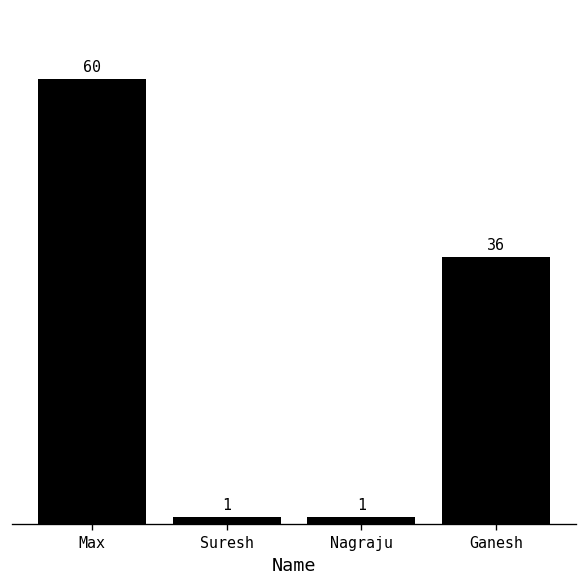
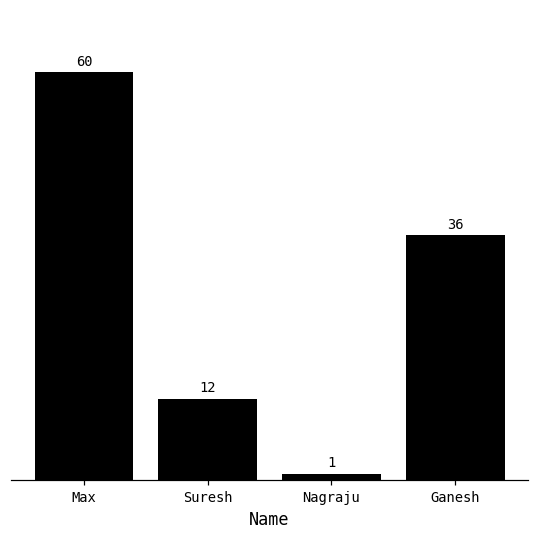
Suresh: 1 -> 12
